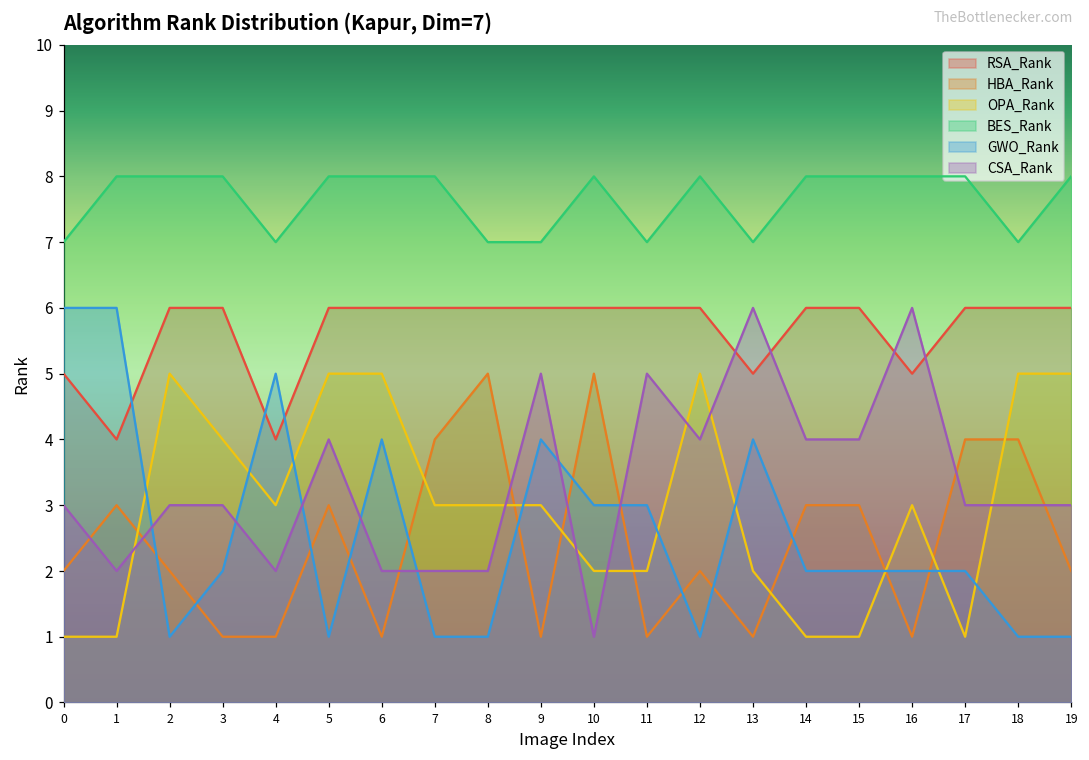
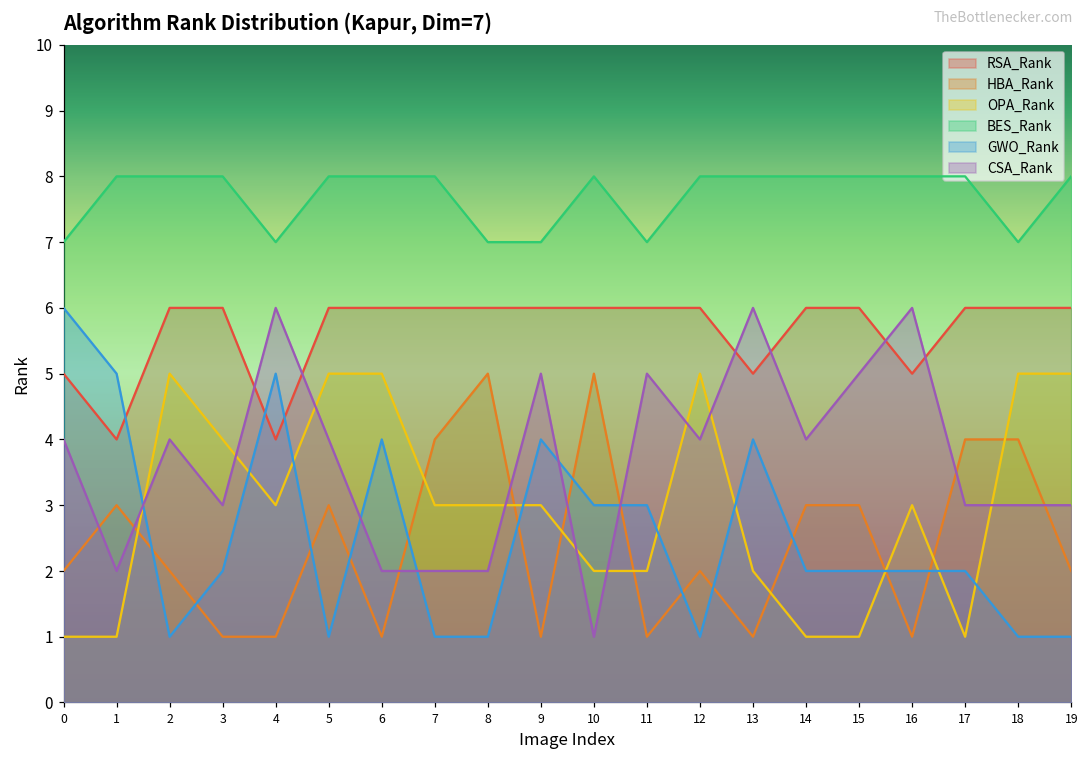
CSA_Rank, 0: 3 -> 4
GWO_Rank, 1: 6 -> 5
CSA_Rank, 2: 3 -> 4
CSA_Rank, 4: 2 -> 6
BES_Rank, 13: 7 -> 8
CSA_Rank, 15: 4 -> 5
